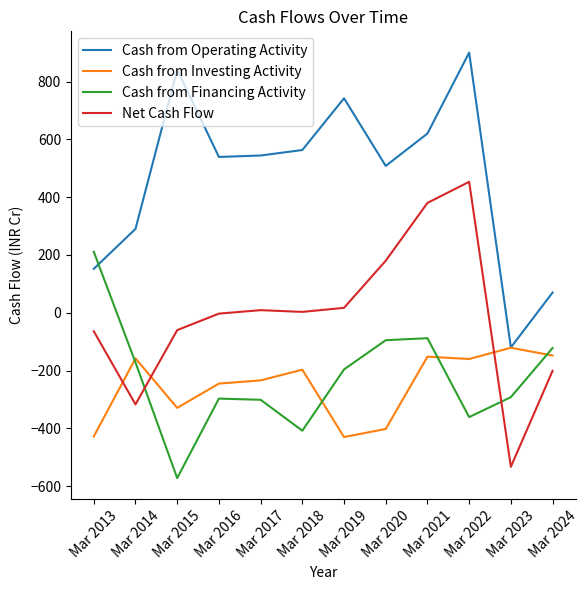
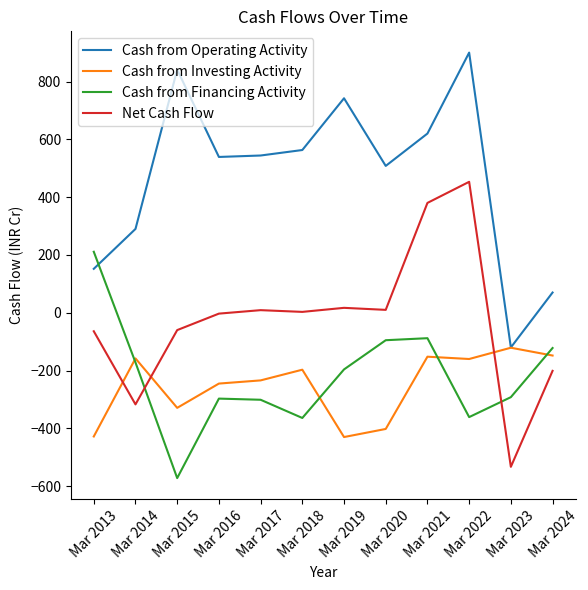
Cash from Financing Activity, Mar 2018: -410 -> -360
Net Cash Flow, Mar 2020: 180 -> 10
